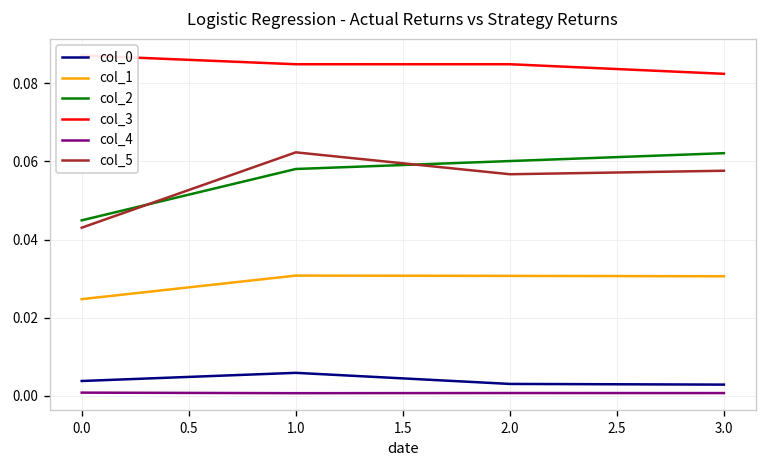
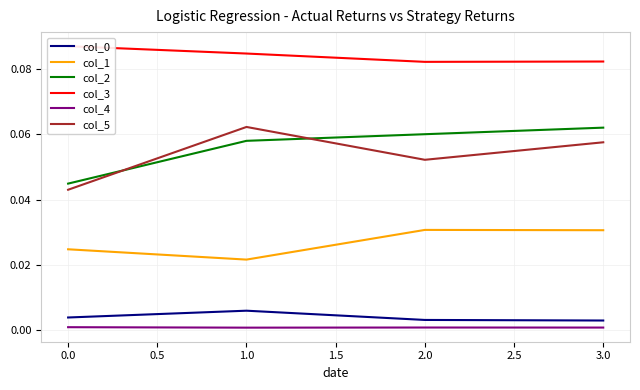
col_1, 1.0: 0.031 -> 0.022
col_3, 2.0: 0.085 -> 0.082
col_5, 2.0: 0.057 -> 0.052
